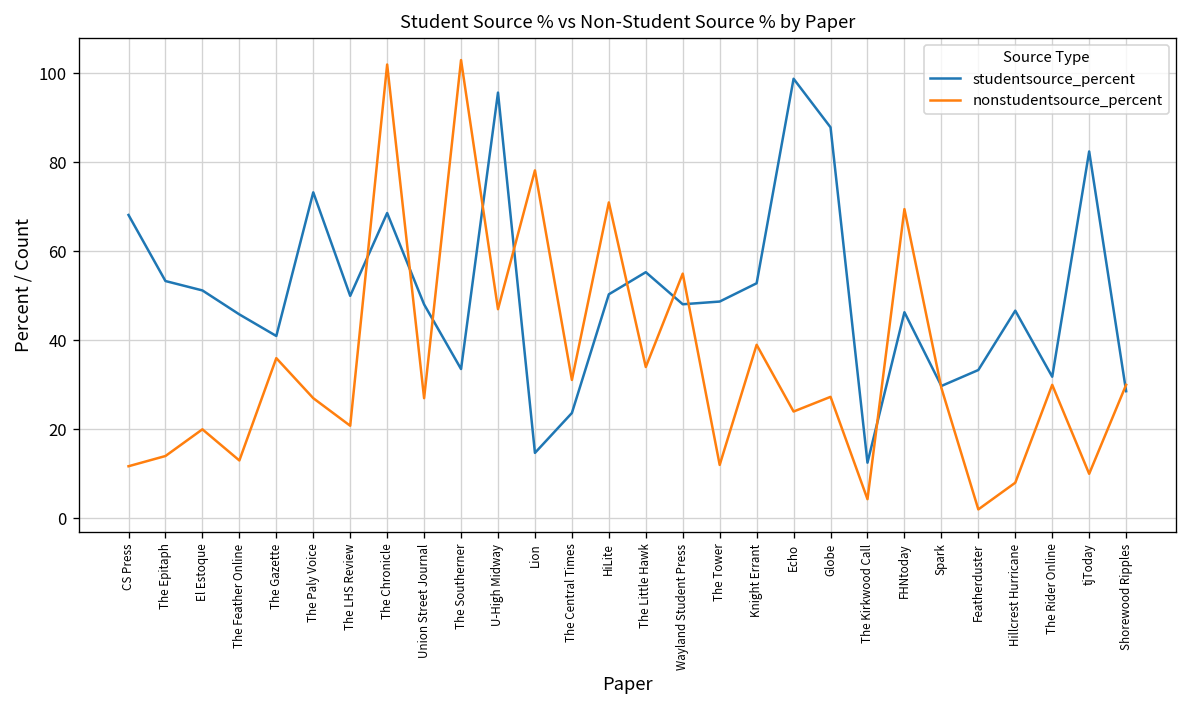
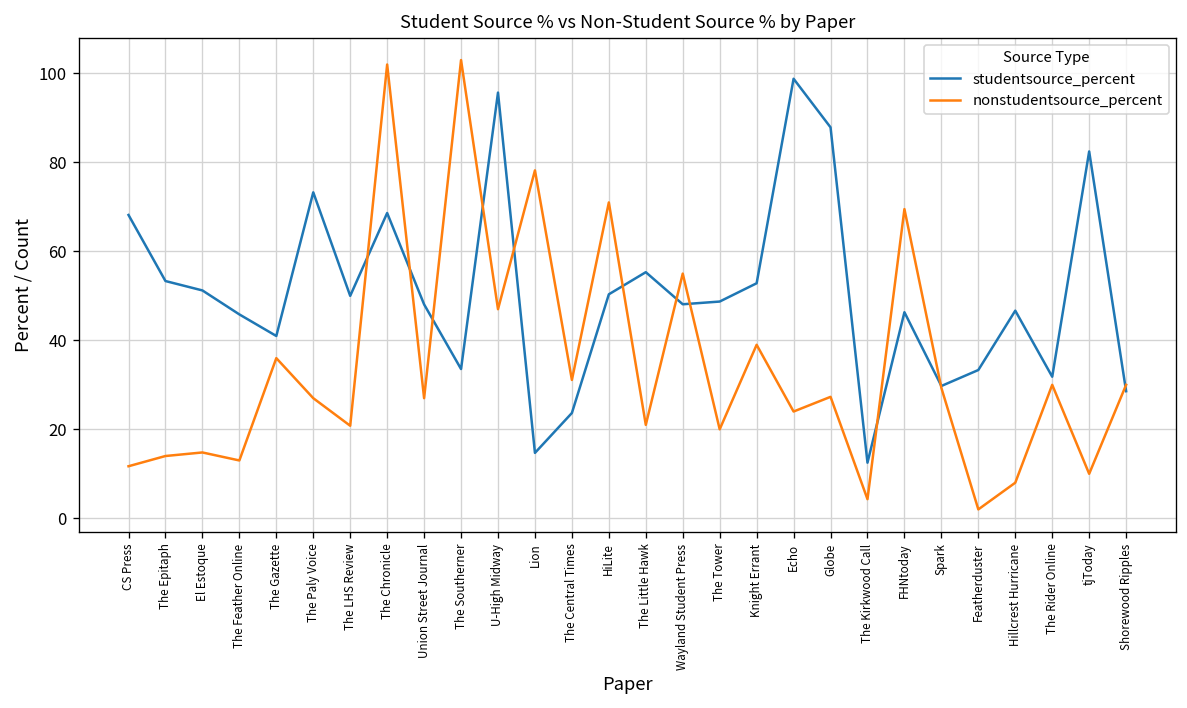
nonstudentsource_percent, El Estoque: 20 -> 15
nonstudentsource_percent, The Little Hawk: 34 -> 21
nonstudentsource_percent, The Tower: 12 -> 20
